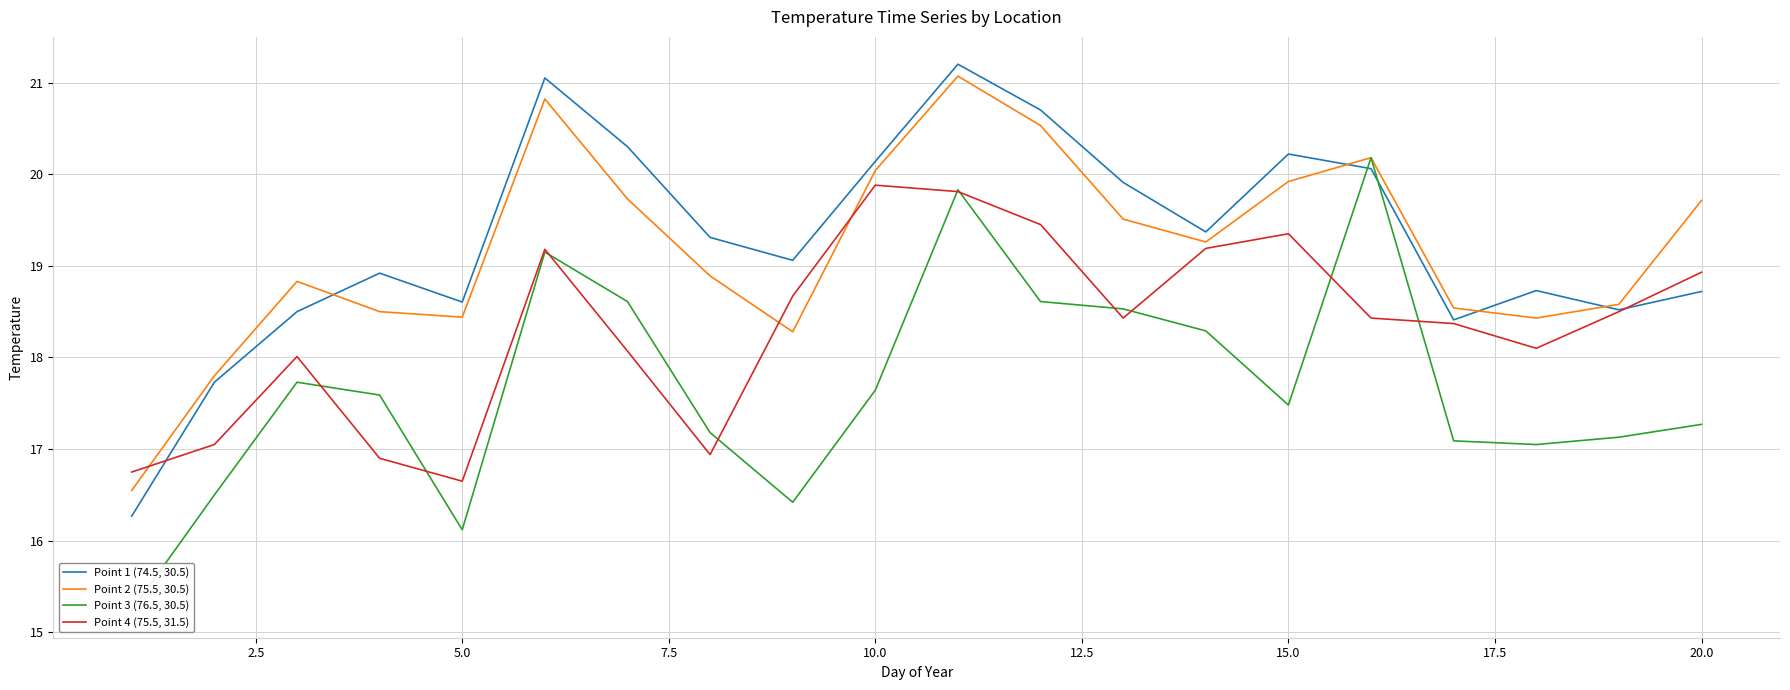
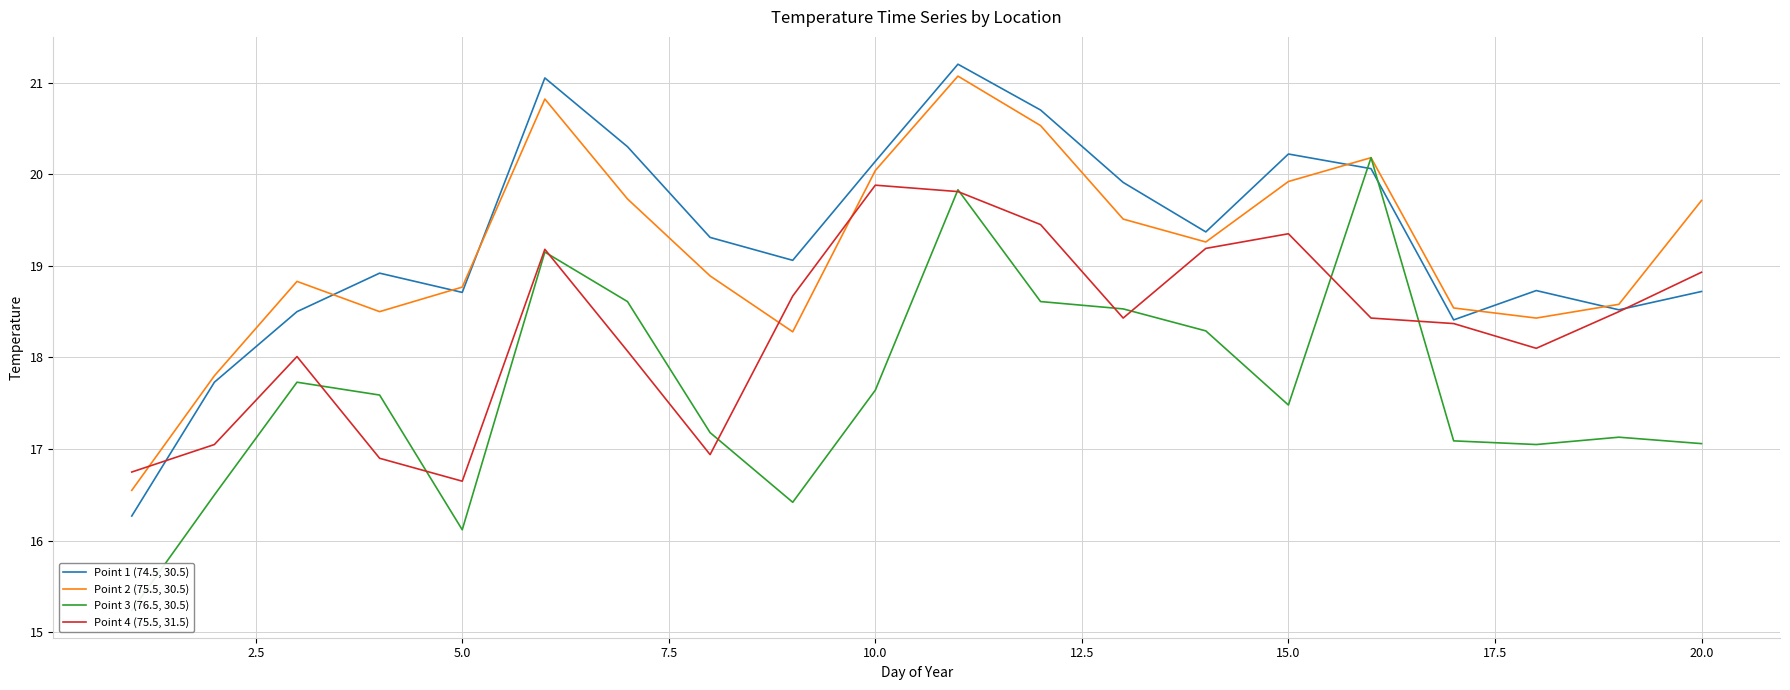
Point 1 (74.5, 30.5), 5.0: 18.6 -> 18.7
Point 2 (75.5, 30.5), 5.0: 18.4 -> 18.8
Point 3 (76.5, 30.5), 20.0: 17.3 -> 17.1
